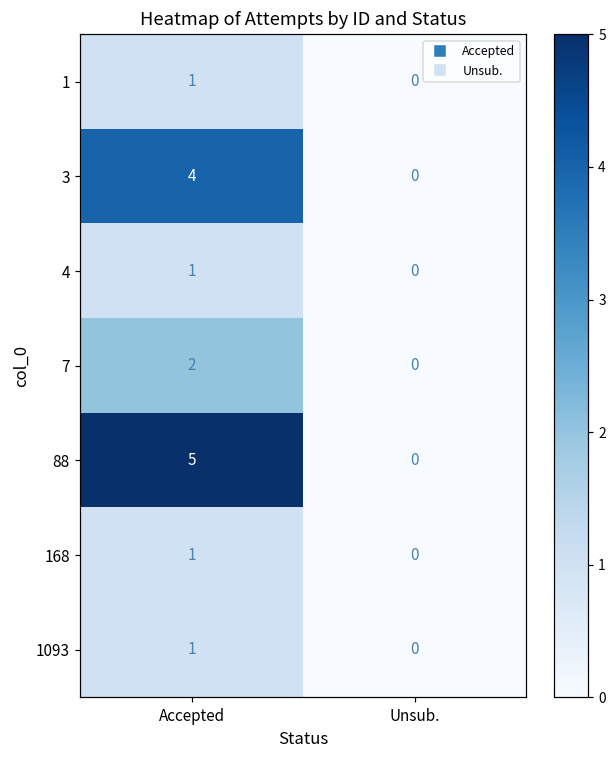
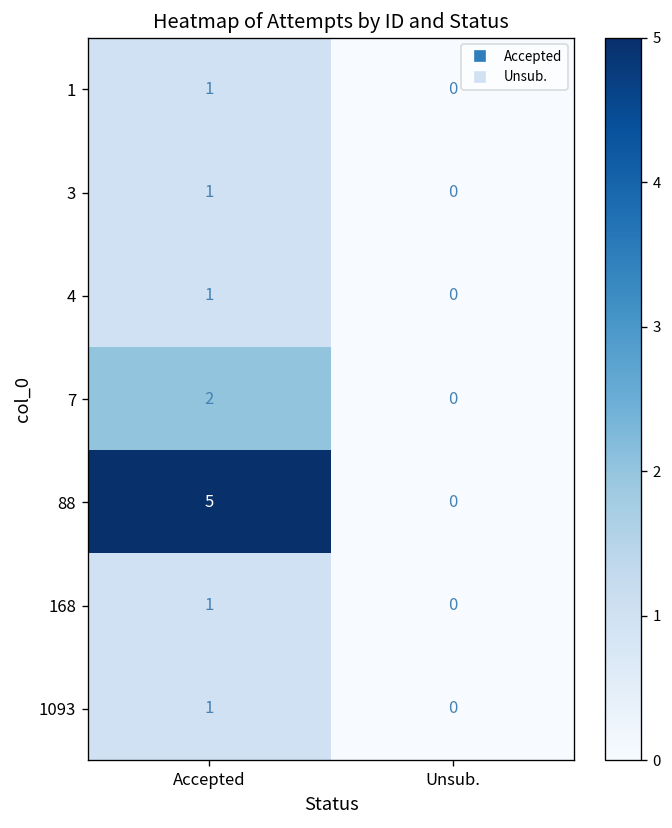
3, Accepted: 4 -> 1
